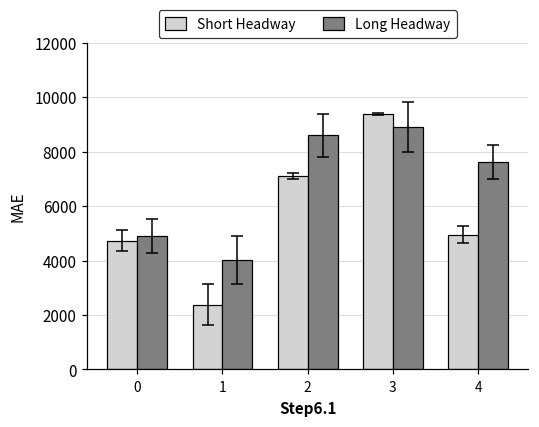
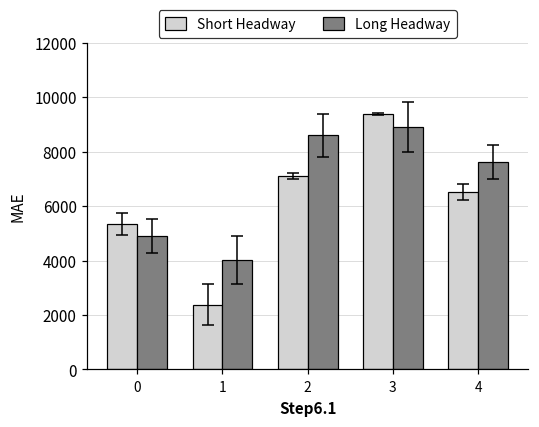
Short Headway, 0: 4700 -> 5400
Short Headway, 4: 4900 -> 6500
